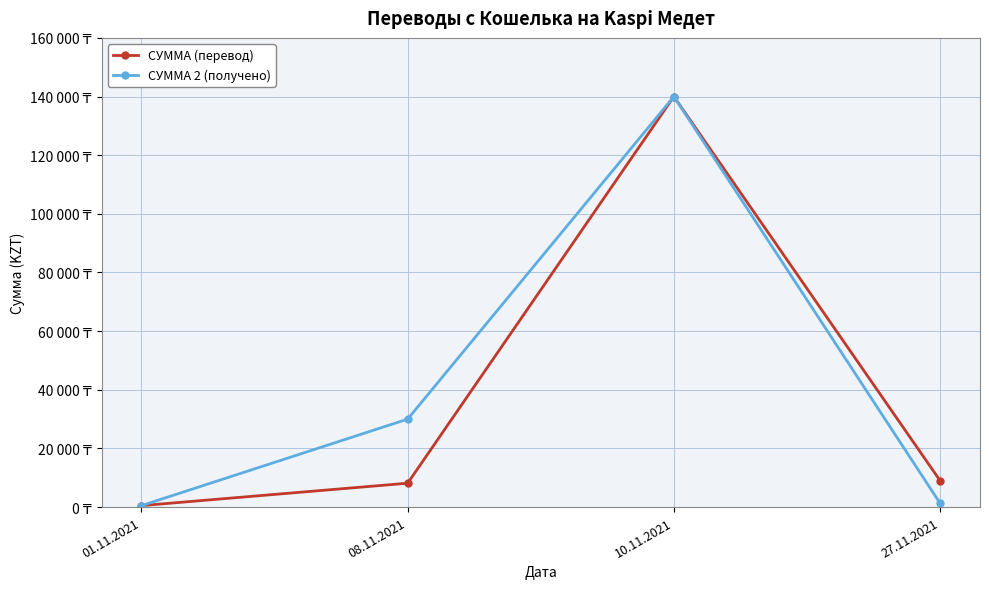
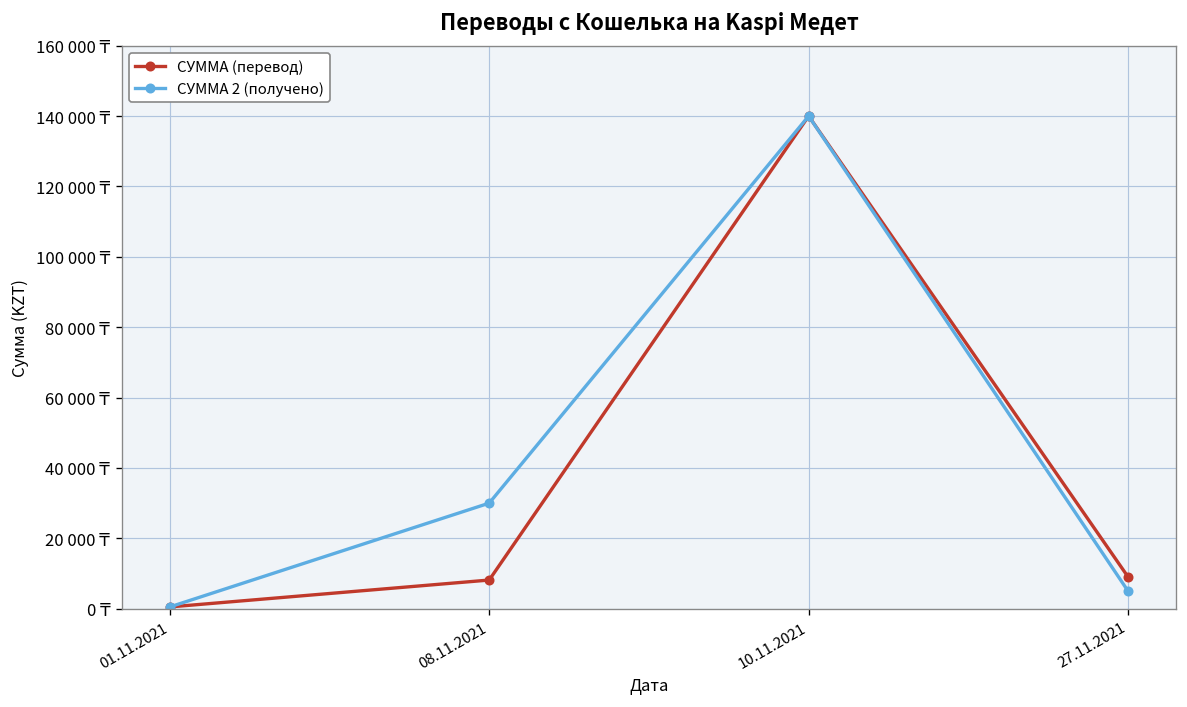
СУММА 2 (получено), 27.11.2021: 1000 ₸ -> 5000 ₸
